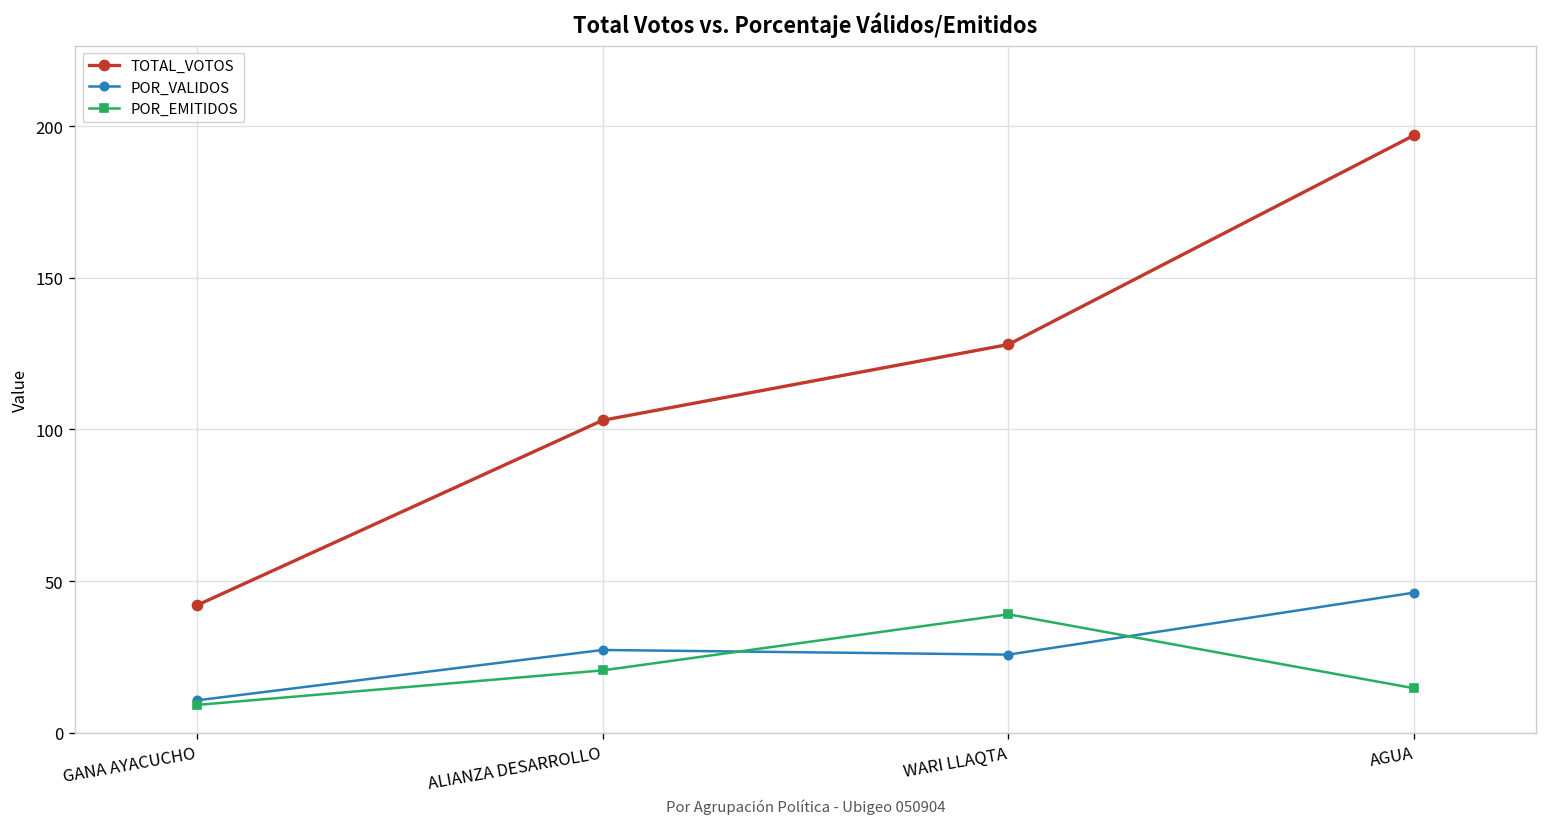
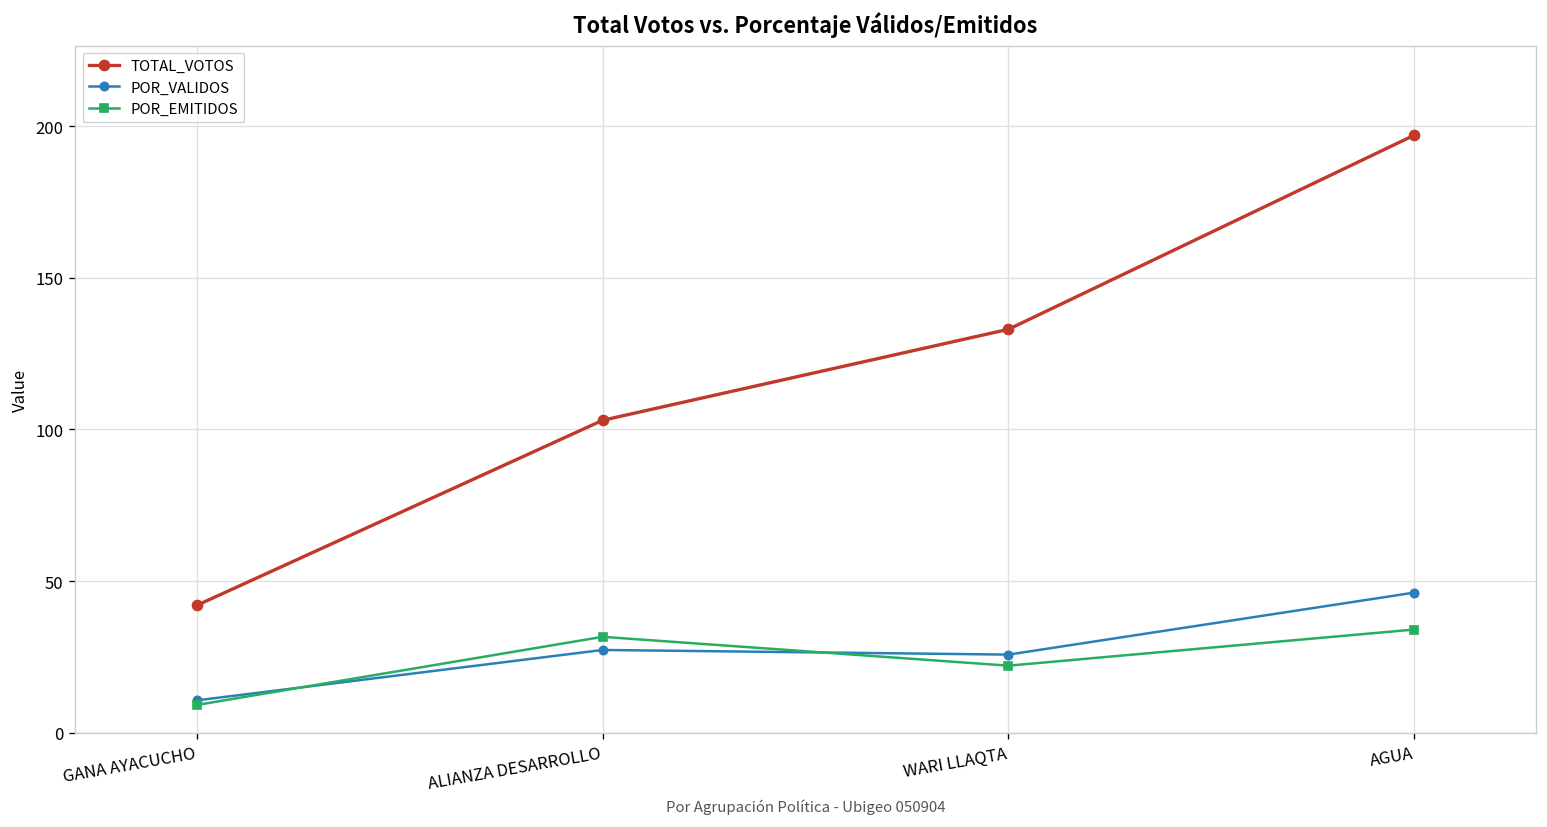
POR_EMITIDOS, ALIANZA DESARROLLO: 21 -> 32
TOTAL_VOTOS, WARI LLAQTA: 128 -> 133
POR_EMITIDOS, WARI LLAQTA: 39 -> 22
POR_EMITIDOS, AGUA: 15 -> 34
